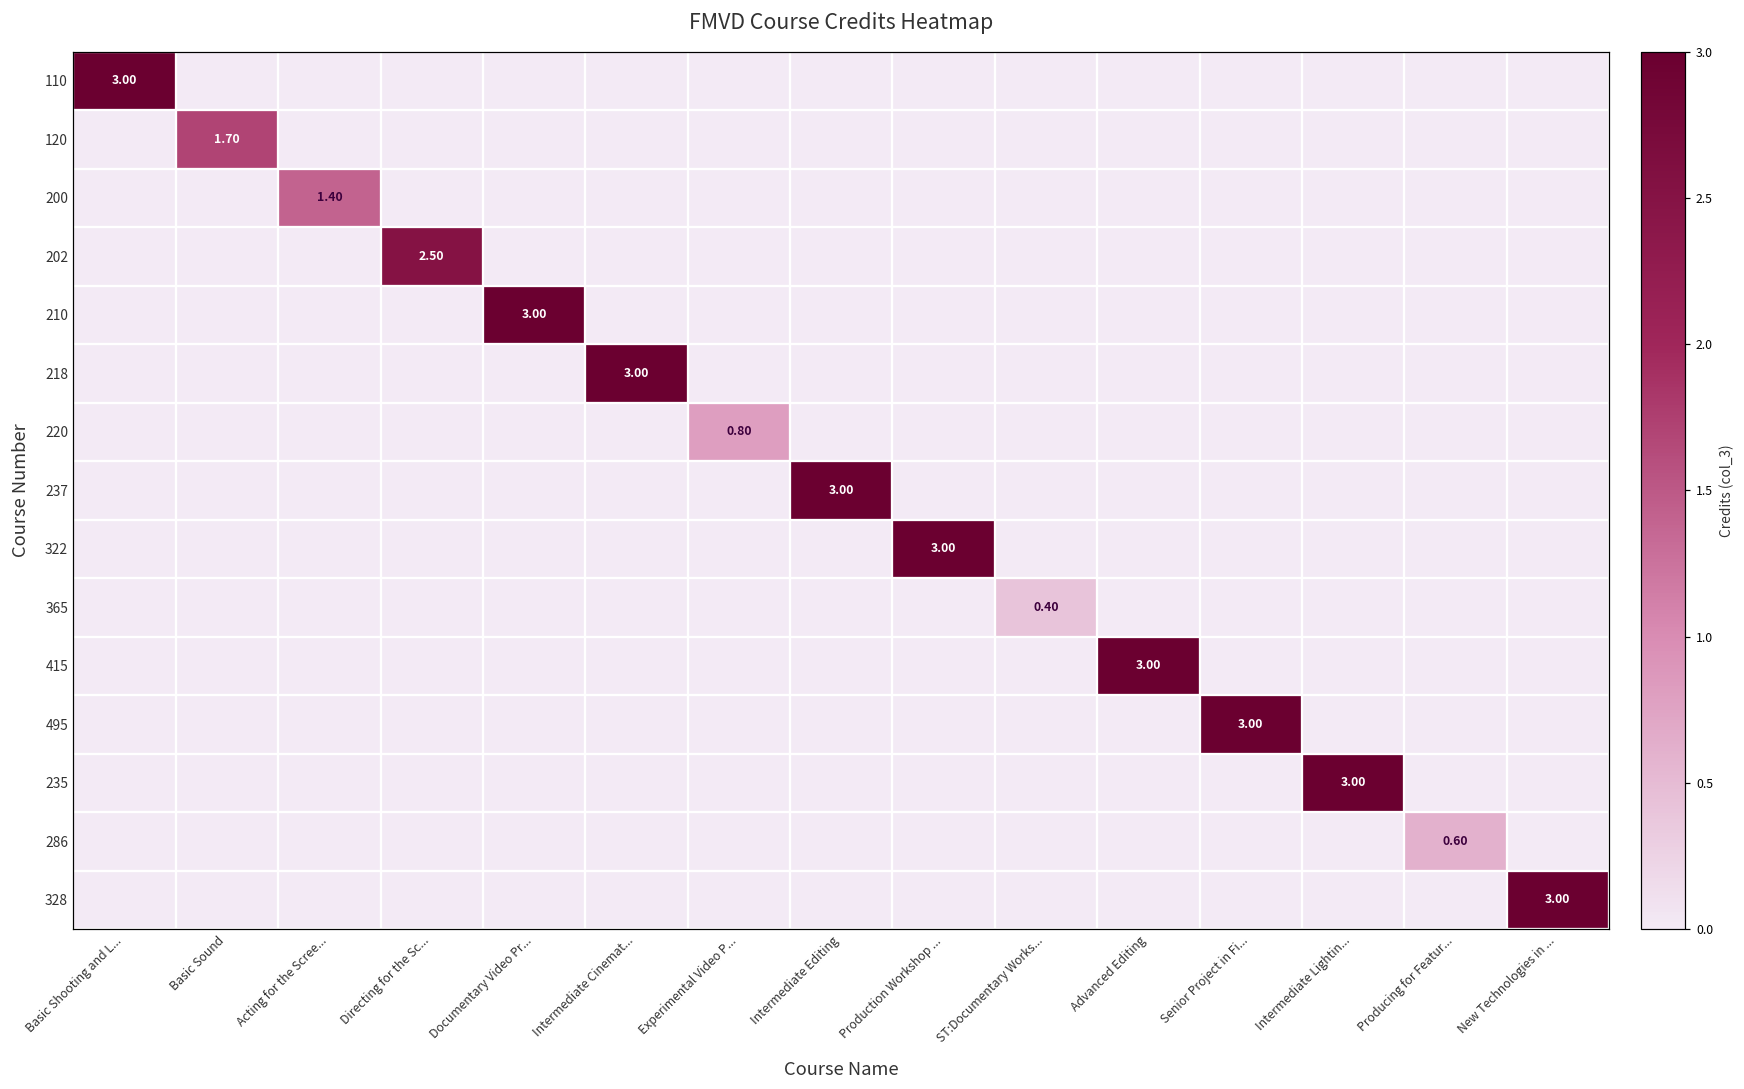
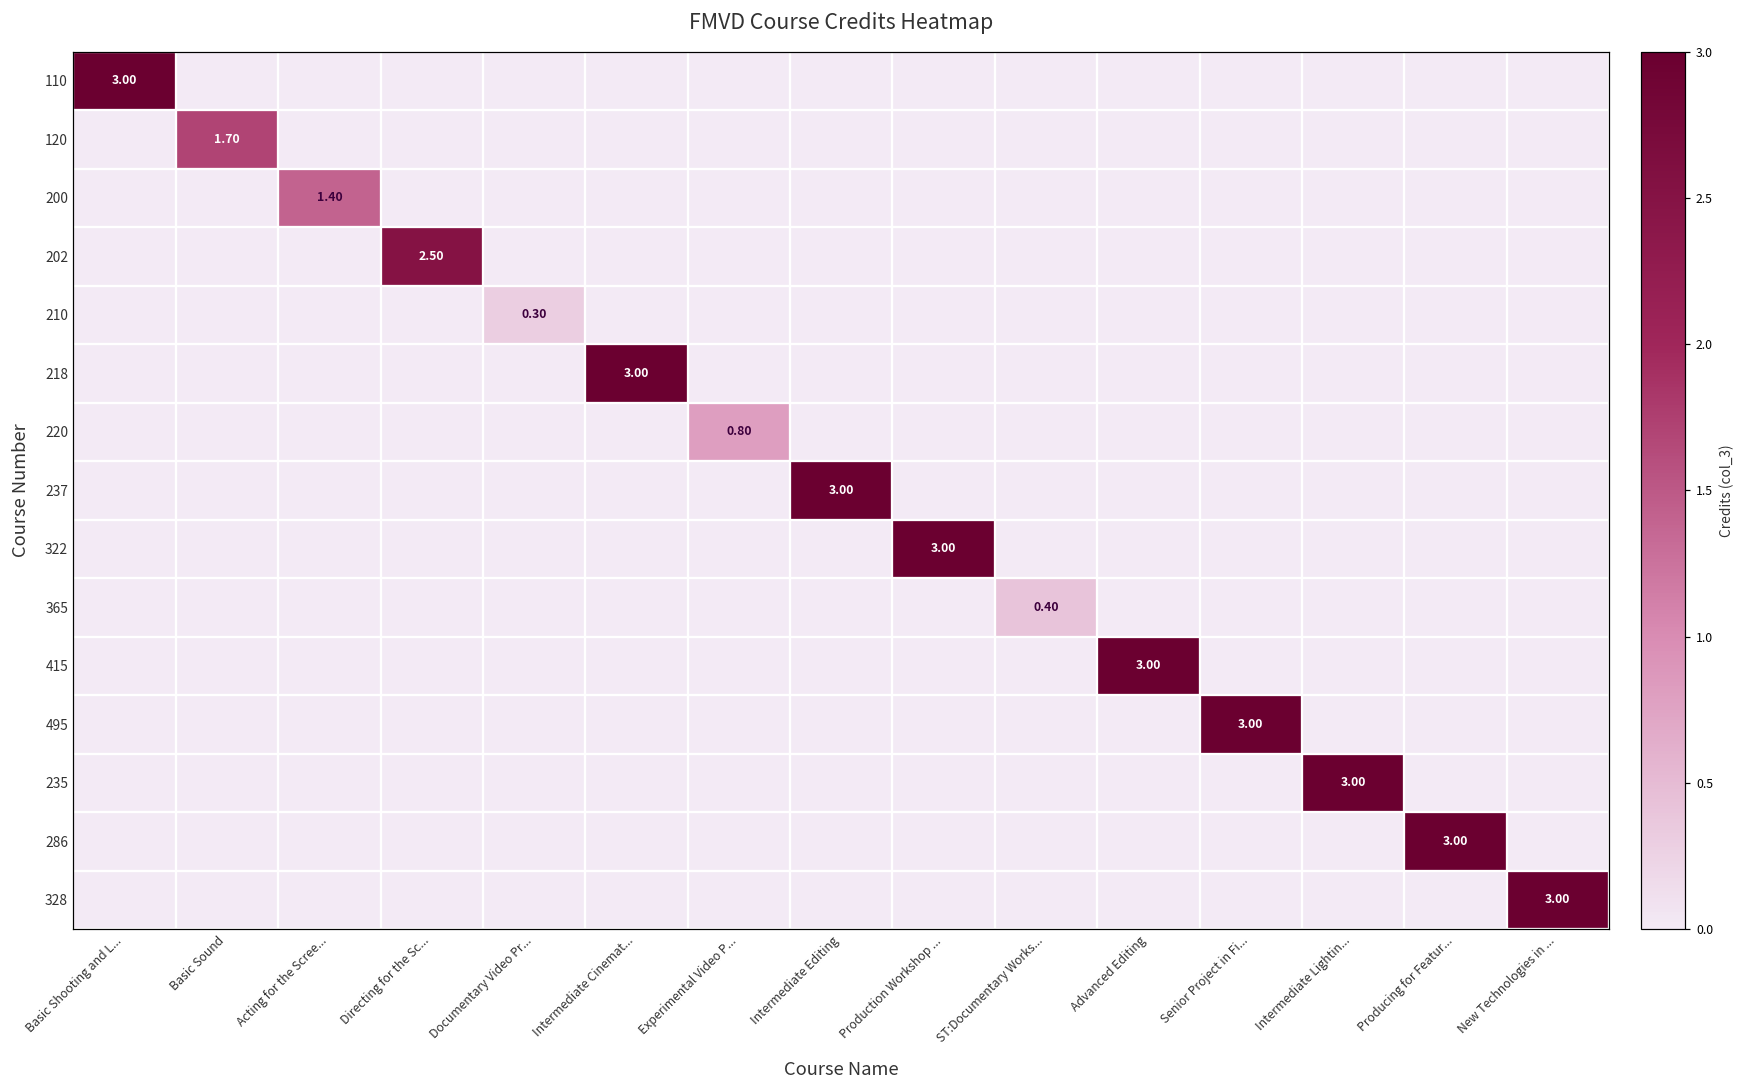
210, Documentary Video Pr...: 3.00 -> 0.30
286, Producing for Featur...: 0.60 -> 3.00
